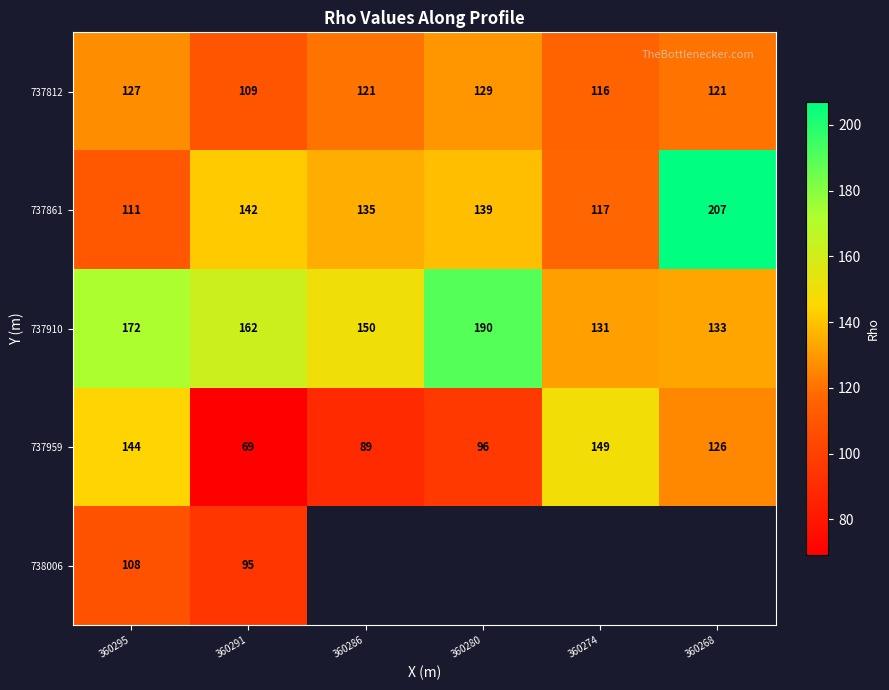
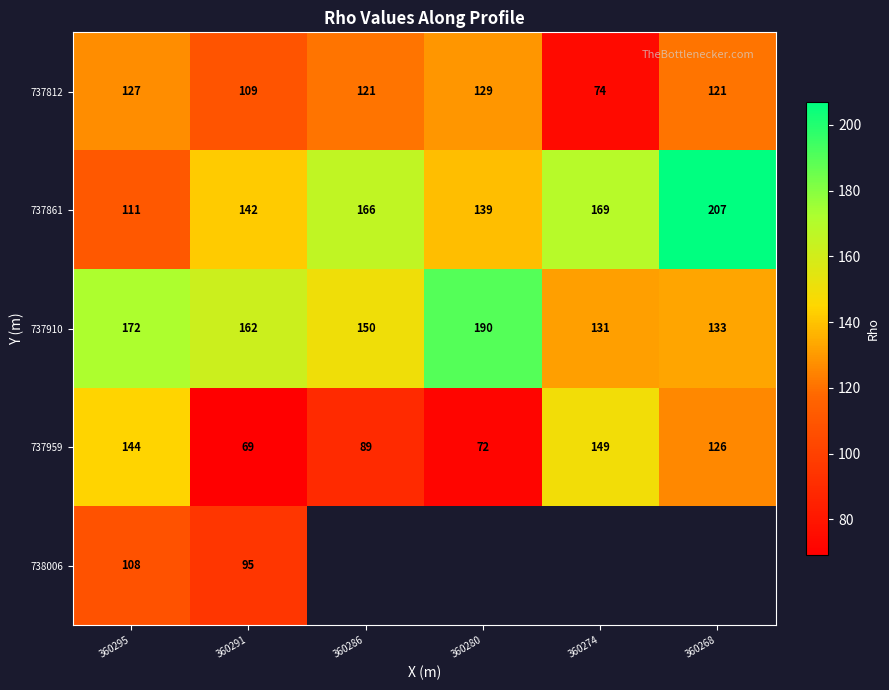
737812, 360274: 116 -> 74
737861, 360286: 135 -> 166
737861, 360274: 117 -> 169
737959, 360280: 96 -> 72
